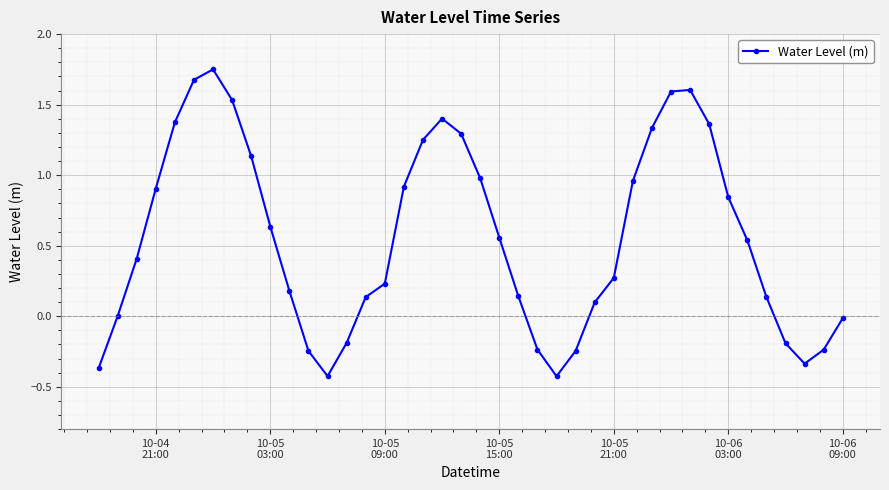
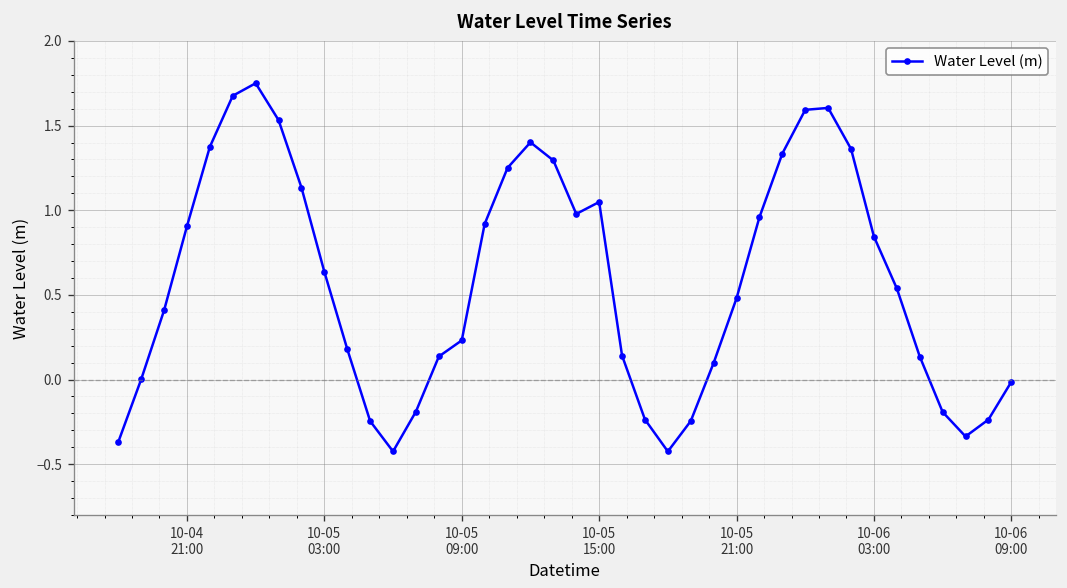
10-05 15:00: 0.56 -> 1.05
10-05 21:00: 0.27 -> 0.48
